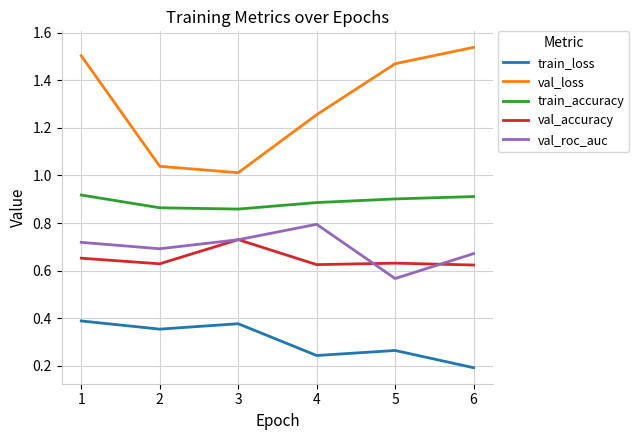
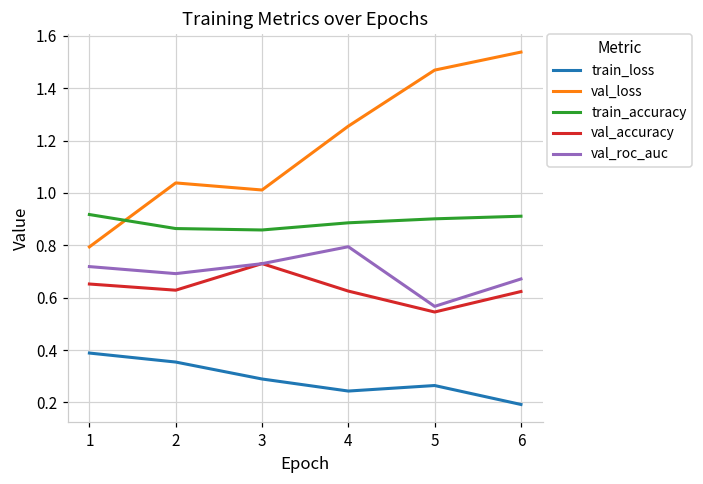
val_loss, 1: 1.50 -> 0.79
train_loss, 3: 0.38 -> 0.29
val_accuracy, 5: 0.63 -> 0.55
